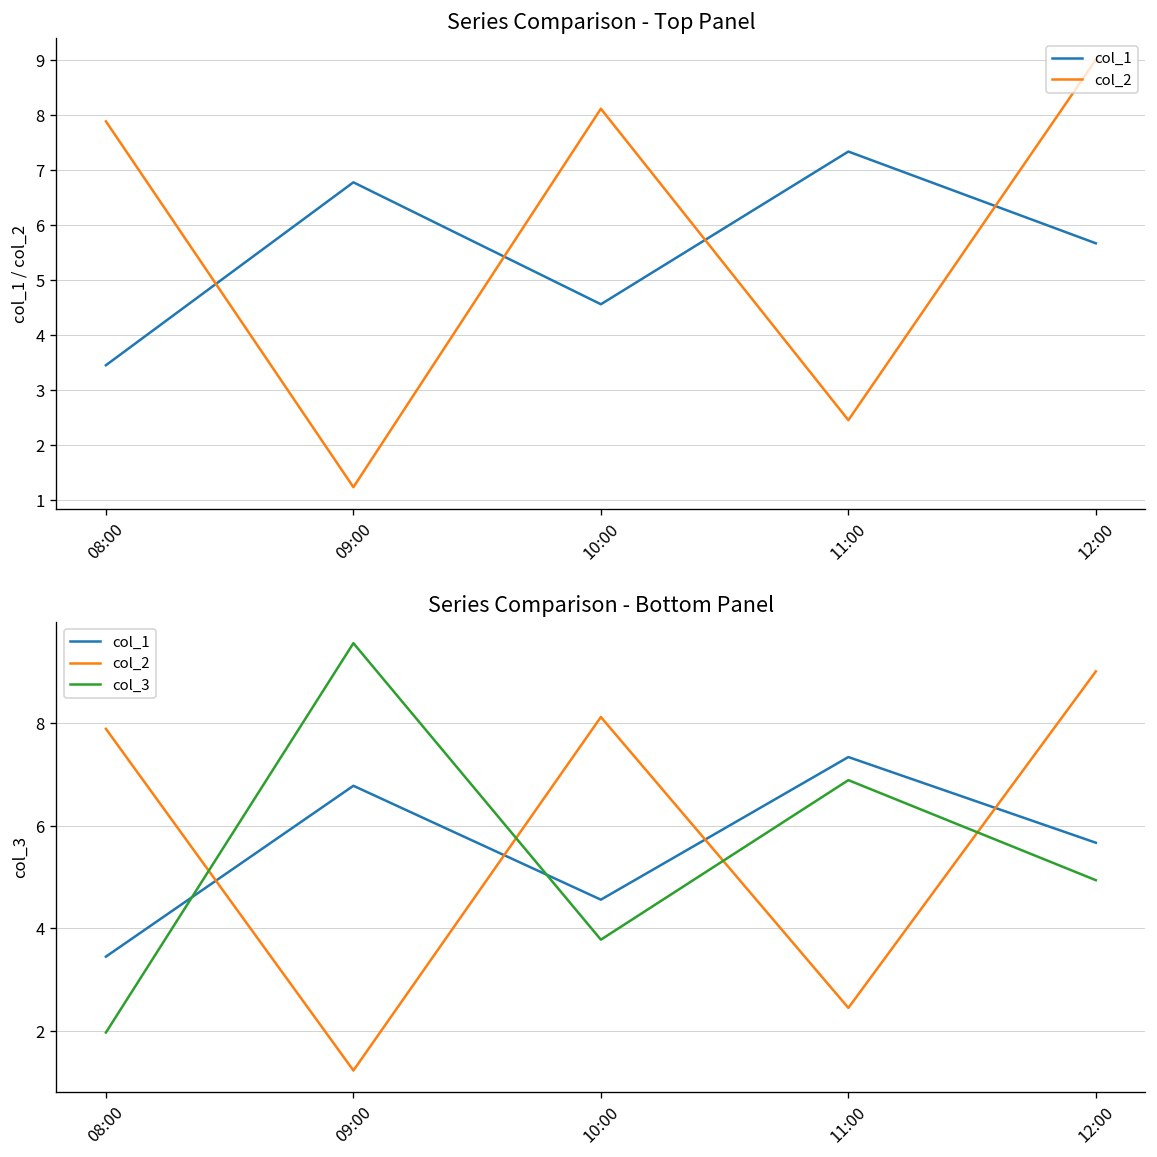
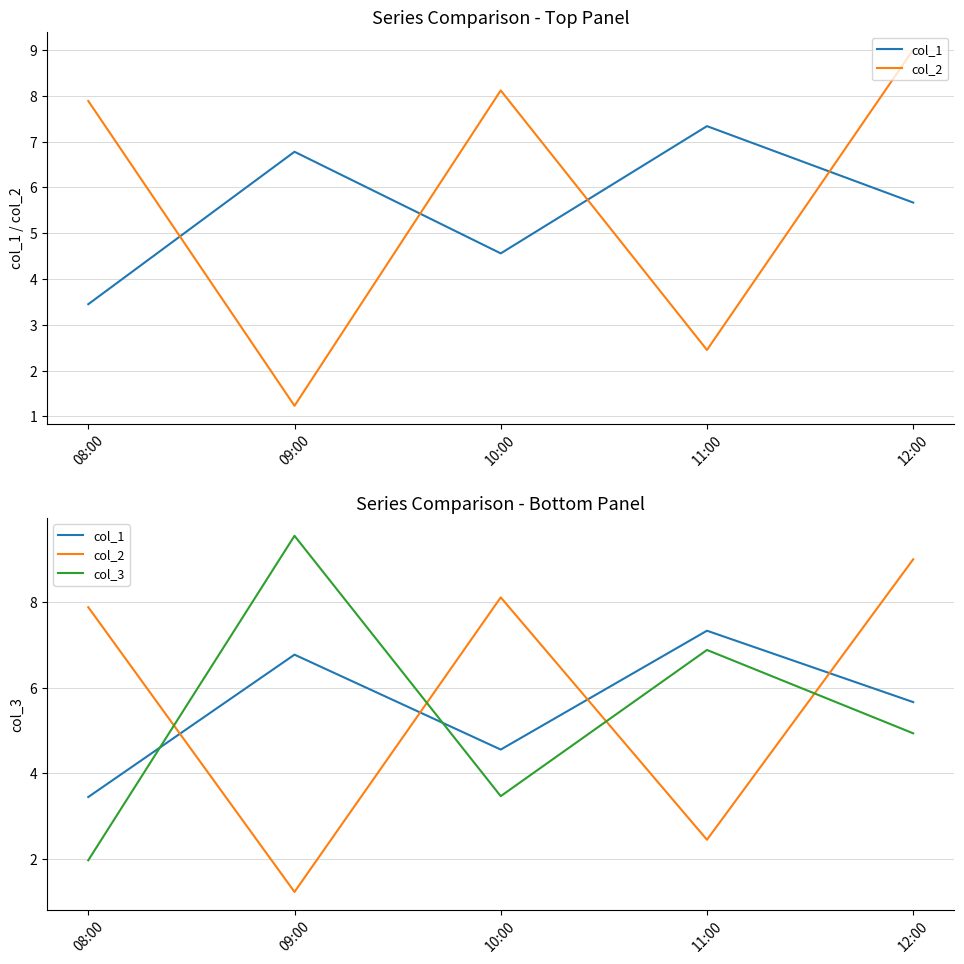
Series Comparison - Bottom Panel, col_3, 10:00: 3.8 -> 3.5
